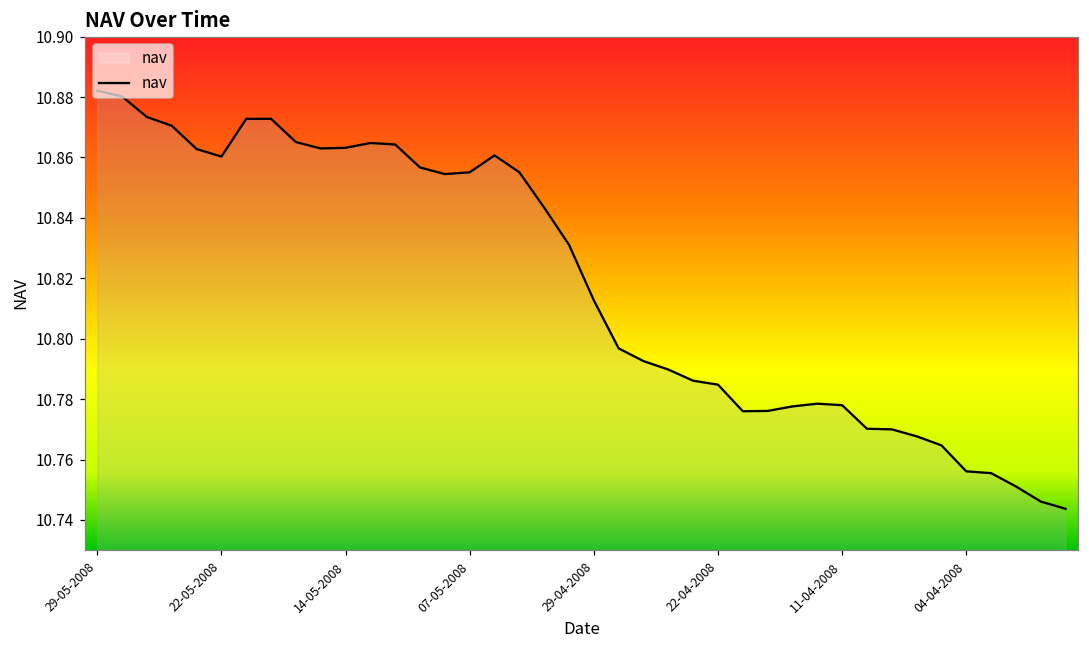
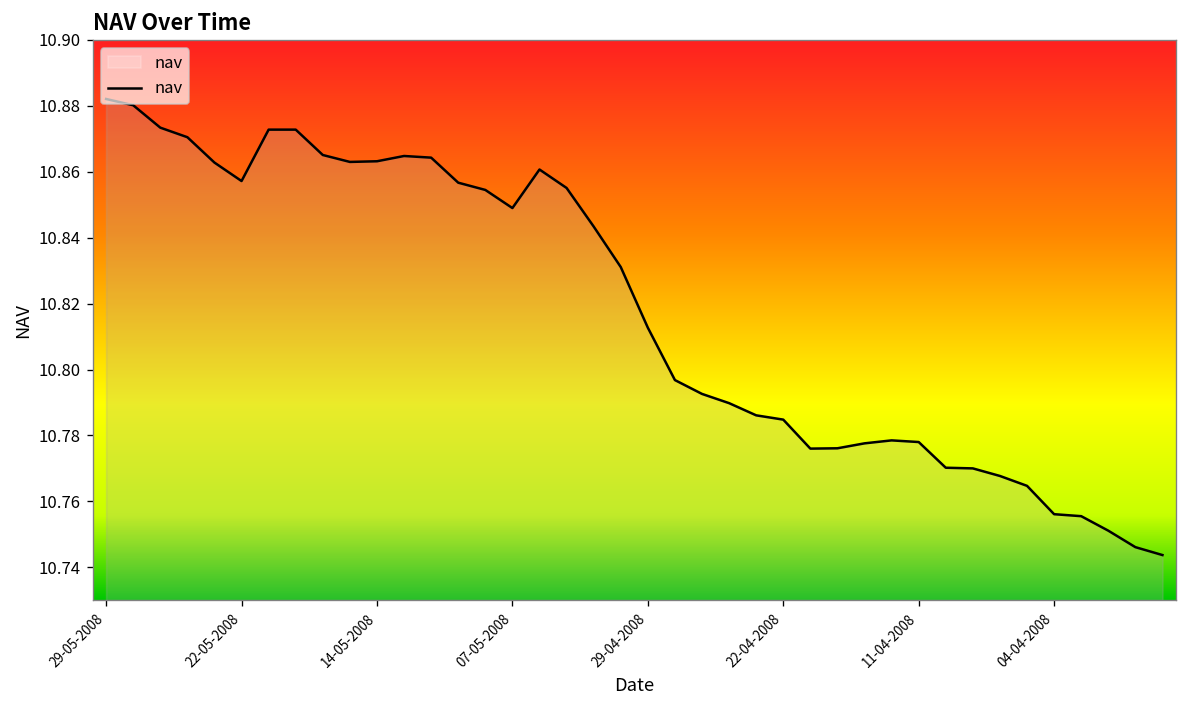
22-05-2008: 10.860 -> 10.857
07-05-2008: 10.855 -> 10.849
